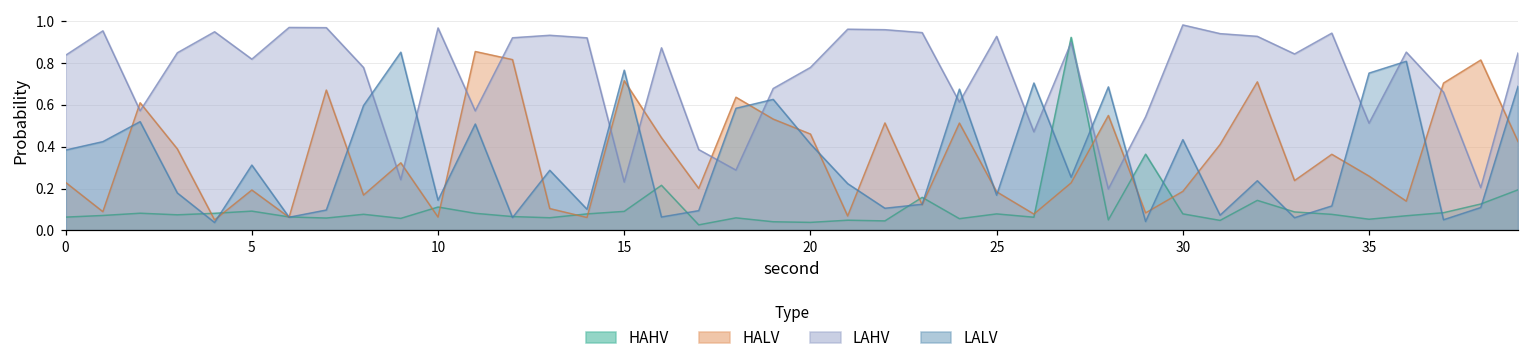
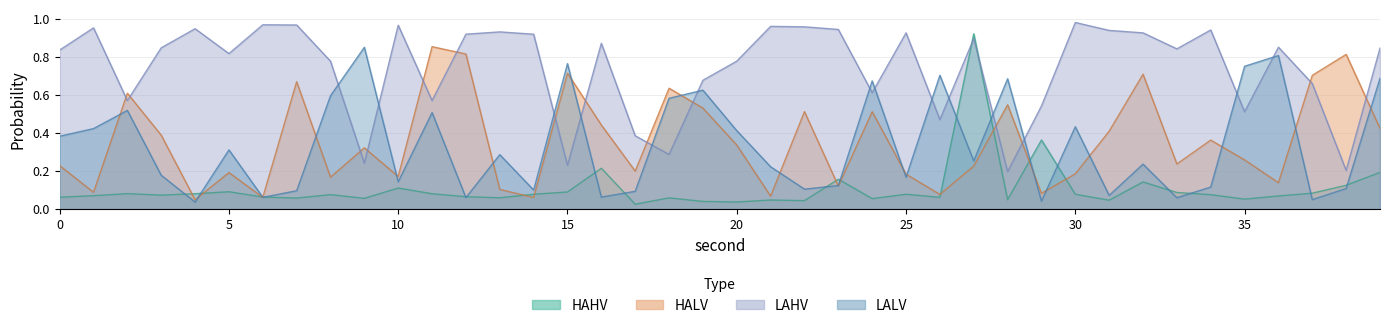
HALV, 10: 0.06 -> 0.17
HALV, 20: 0.46 -> 0.34
